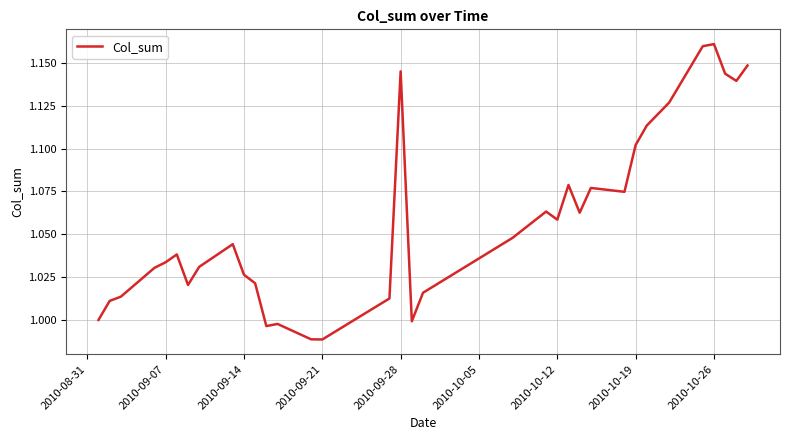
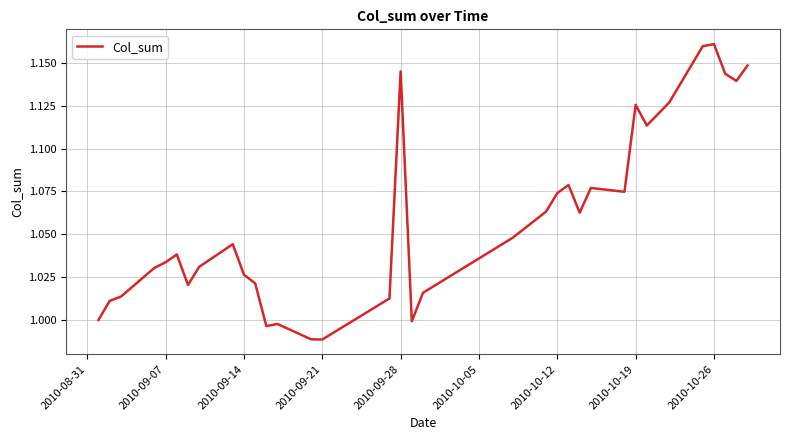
2010-10-12: 1.059 -> 1.074
2010-10-19: 1.102 -> 1.126
